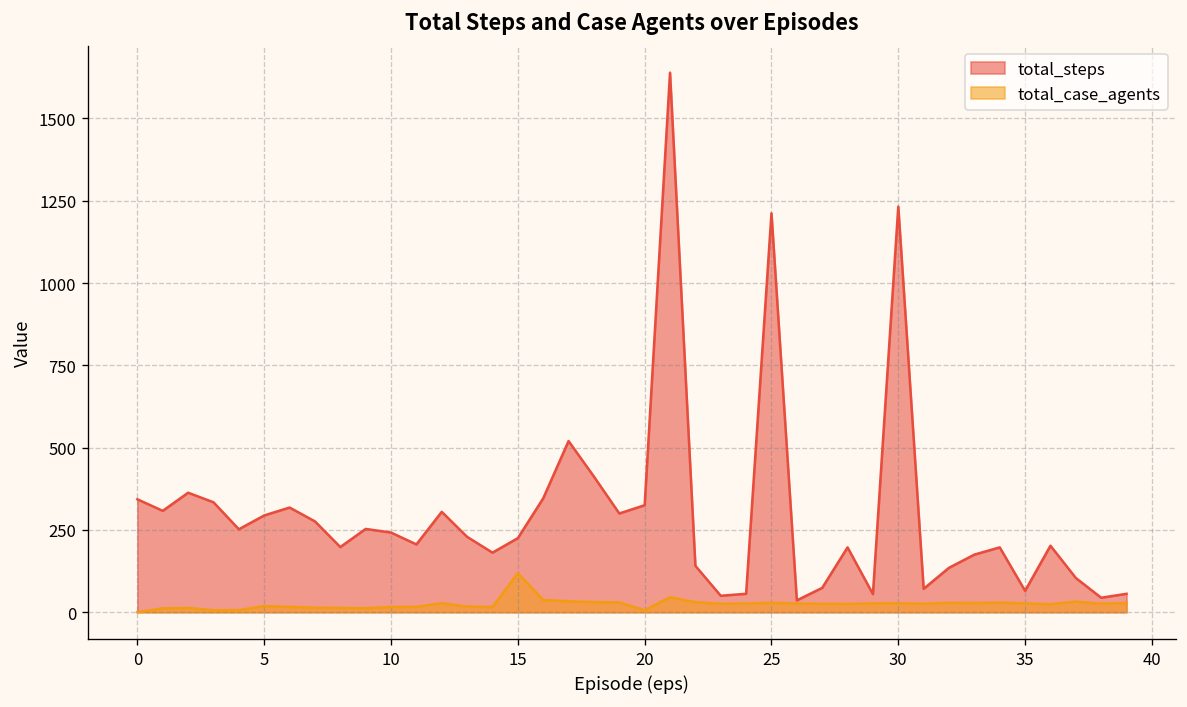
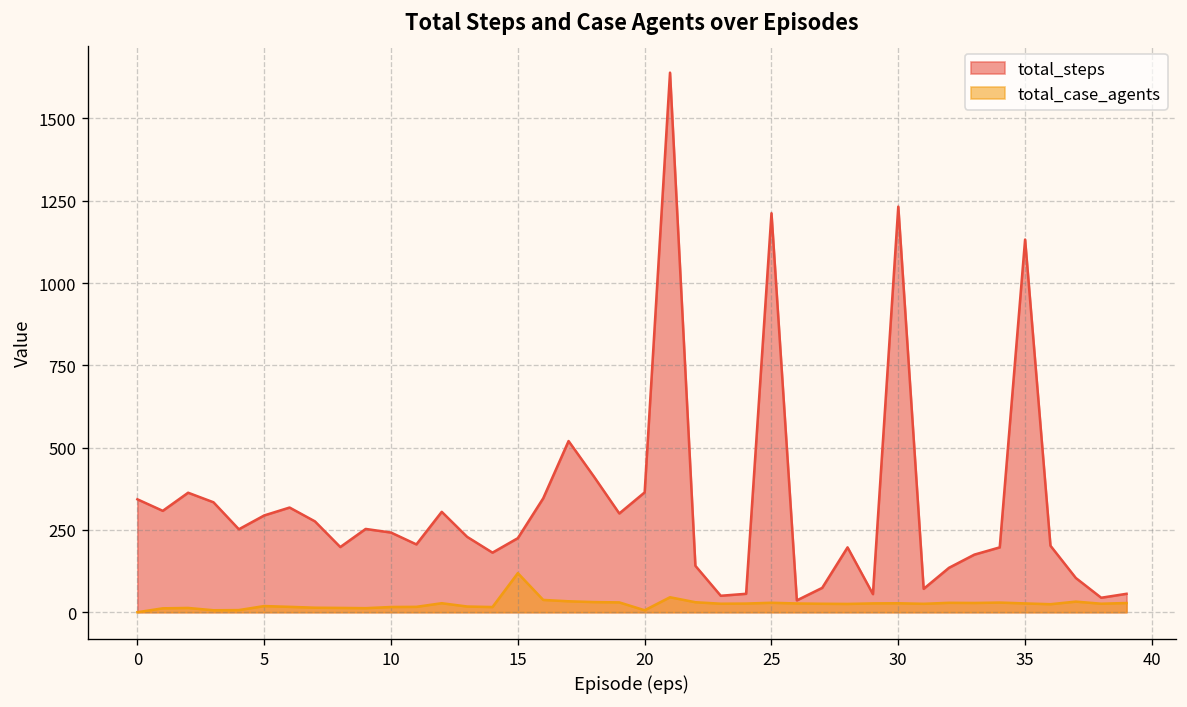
total_steps, 20: 330 -> 360
total_steps, 35: 70 -> 1130
